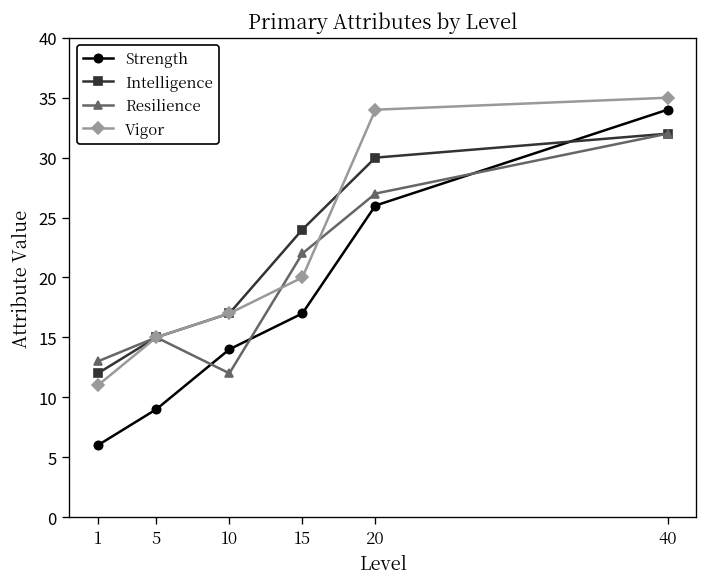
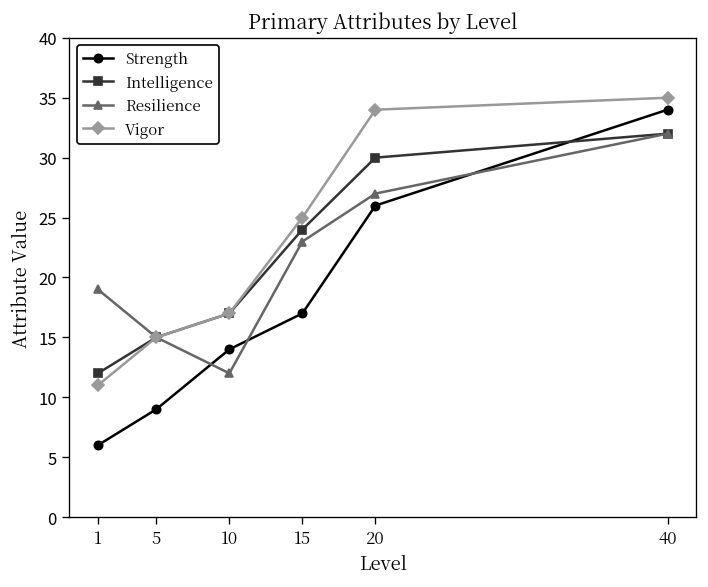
Resilience, 1: 13 -> 19
Resilience, 15: 22 -> 23
Vigor, 15: 20 -> 25
